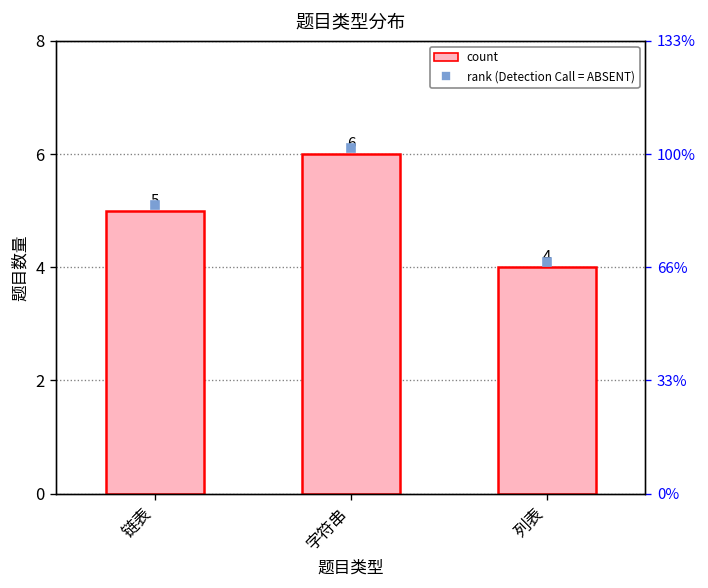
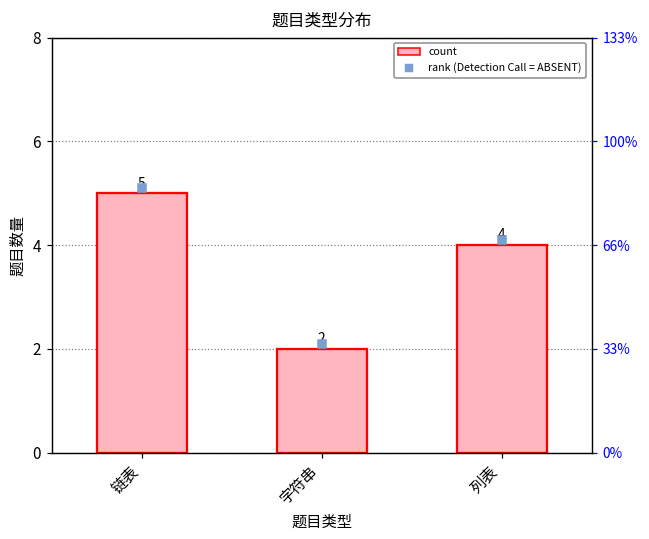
count, 字符串: 6 -> 2
